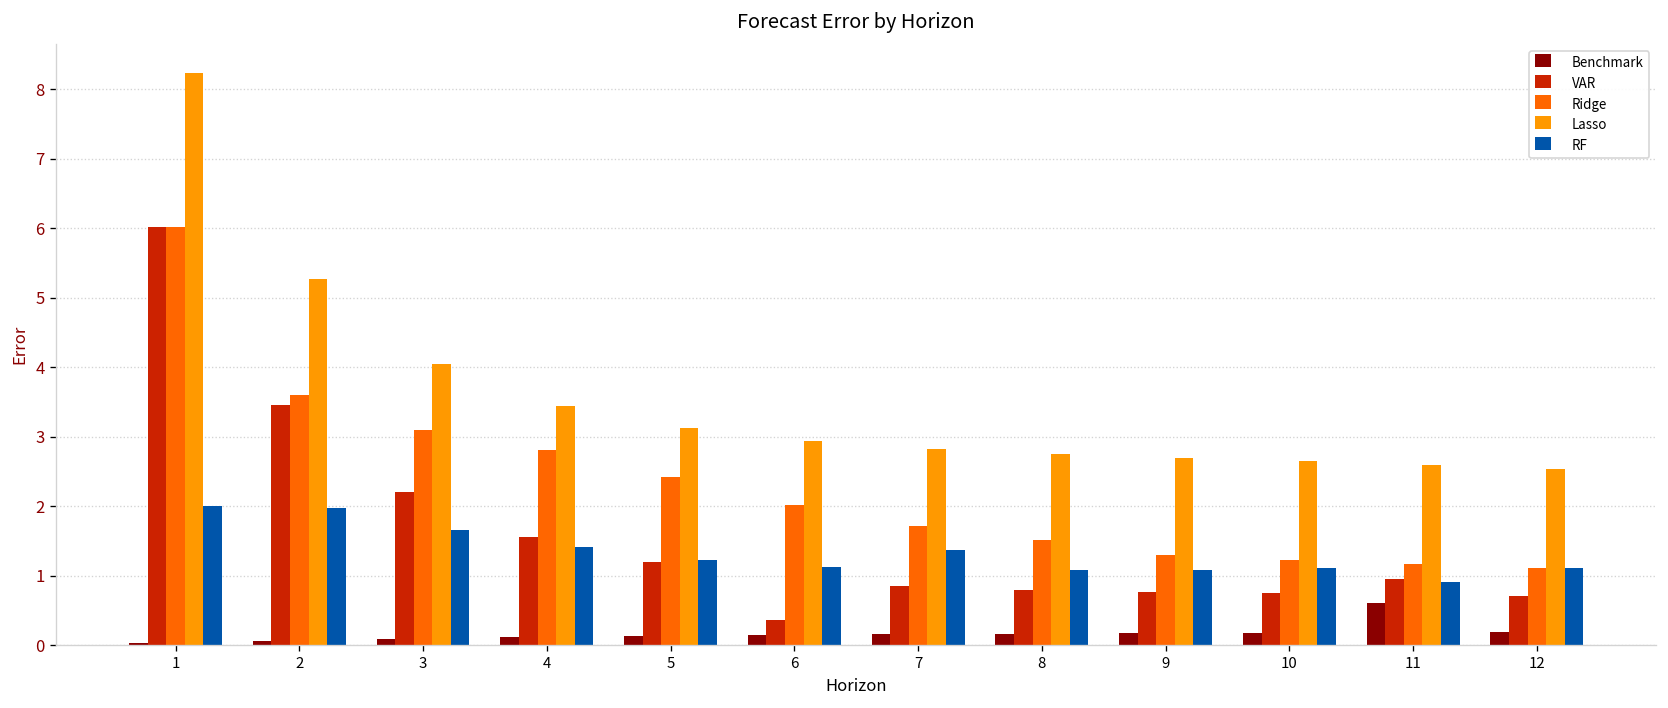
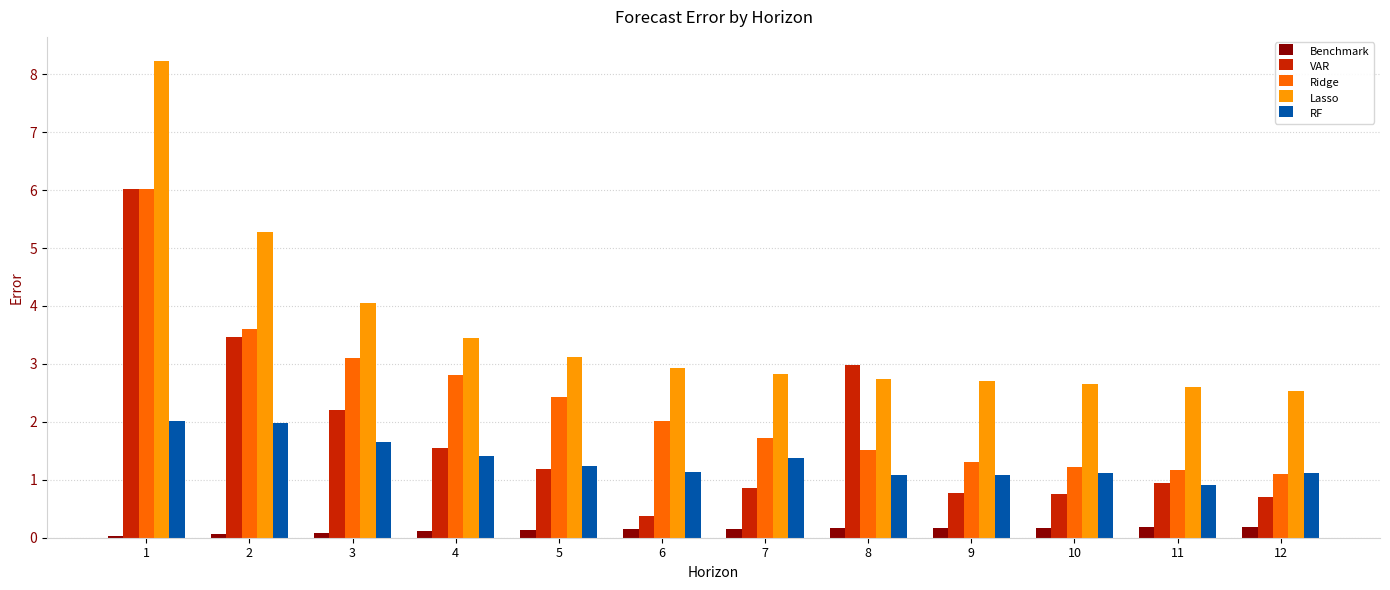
VAR, 8: 0.8 -> 3.0
Benchmark, 11: 0.6 -> 0.2
